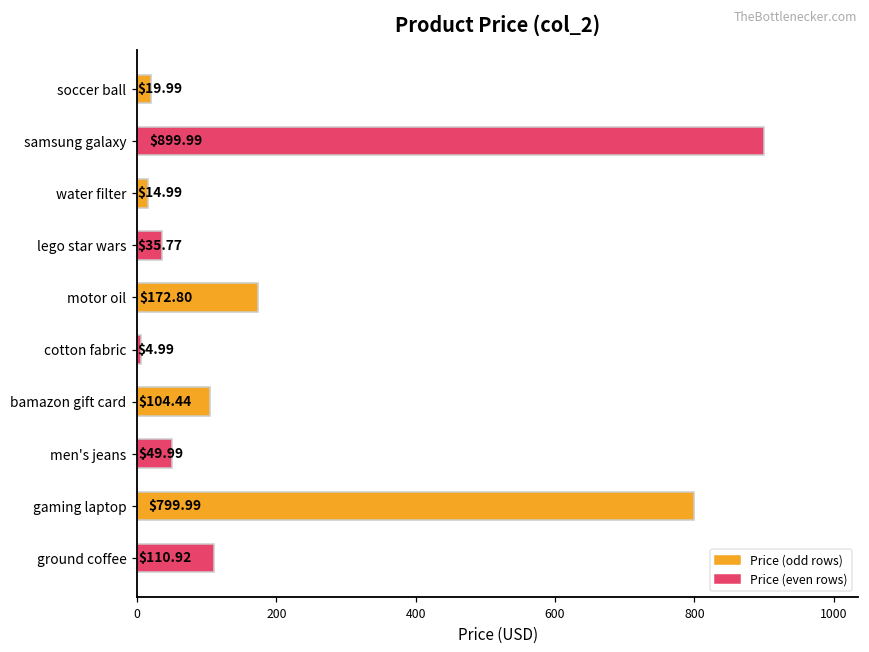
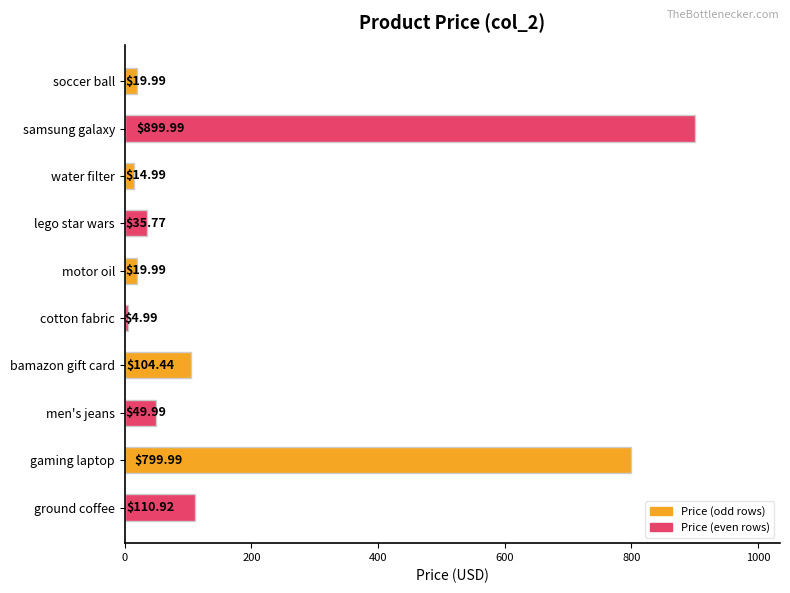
motor oil: $172.80 -> $19.99
